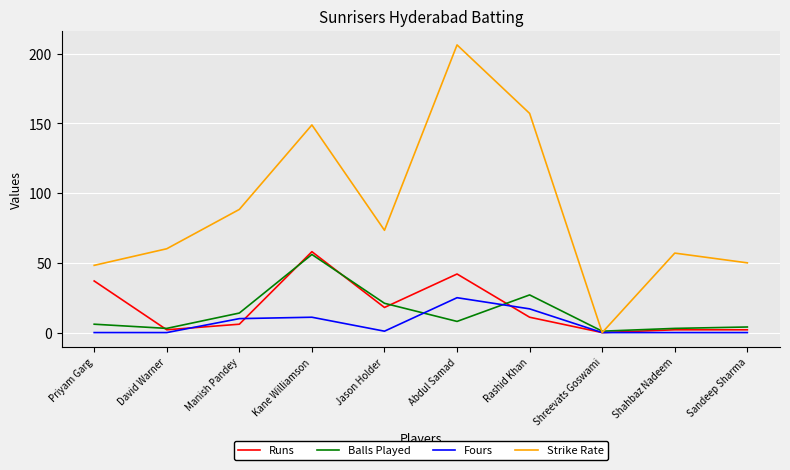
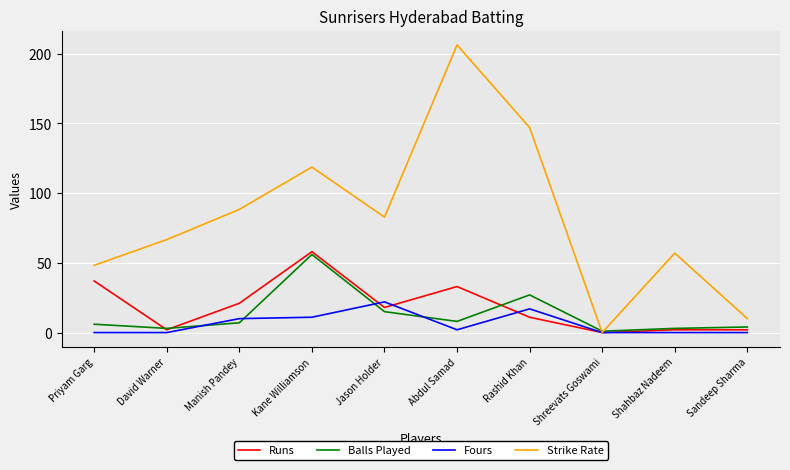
Strike Rate, David Warner: 60 -> 67
Runs, Manish Pandey: 6 -> 21
Balls Played, Manish Pandey: 14 -> 7
Strike Rate, Kane Williamson: 149 -> 119
Balls Played, Jason Holder: 21 -> 15
Fours, Jason Holder: 1 -> 22
Strike Rate, Jason Holder: 73 -> 83
Runs, Abdul Samad: 42 -> 33
Fours, Abdul Samad: 25 -> 2
Strike Rate, Rashid Khan: 157 -> 147
Strike Rate, Sandeep Sharma: 50 -> 10
